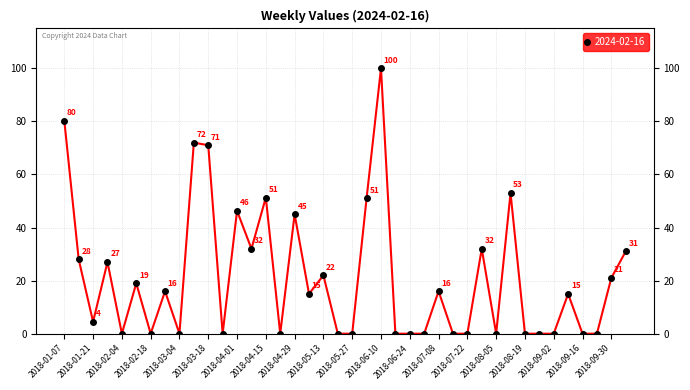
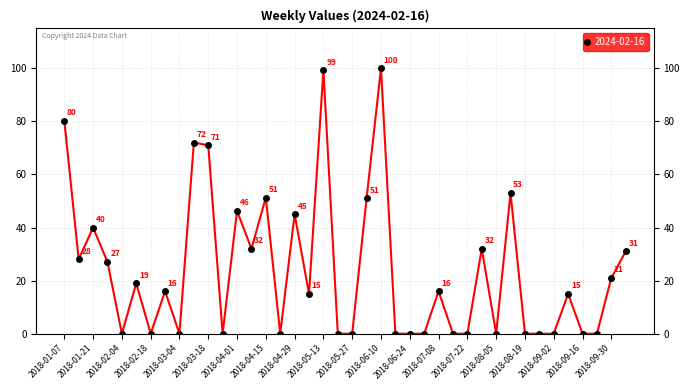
2018-01-21: 4 -> 40
2018-05-13: 22 -> 99
